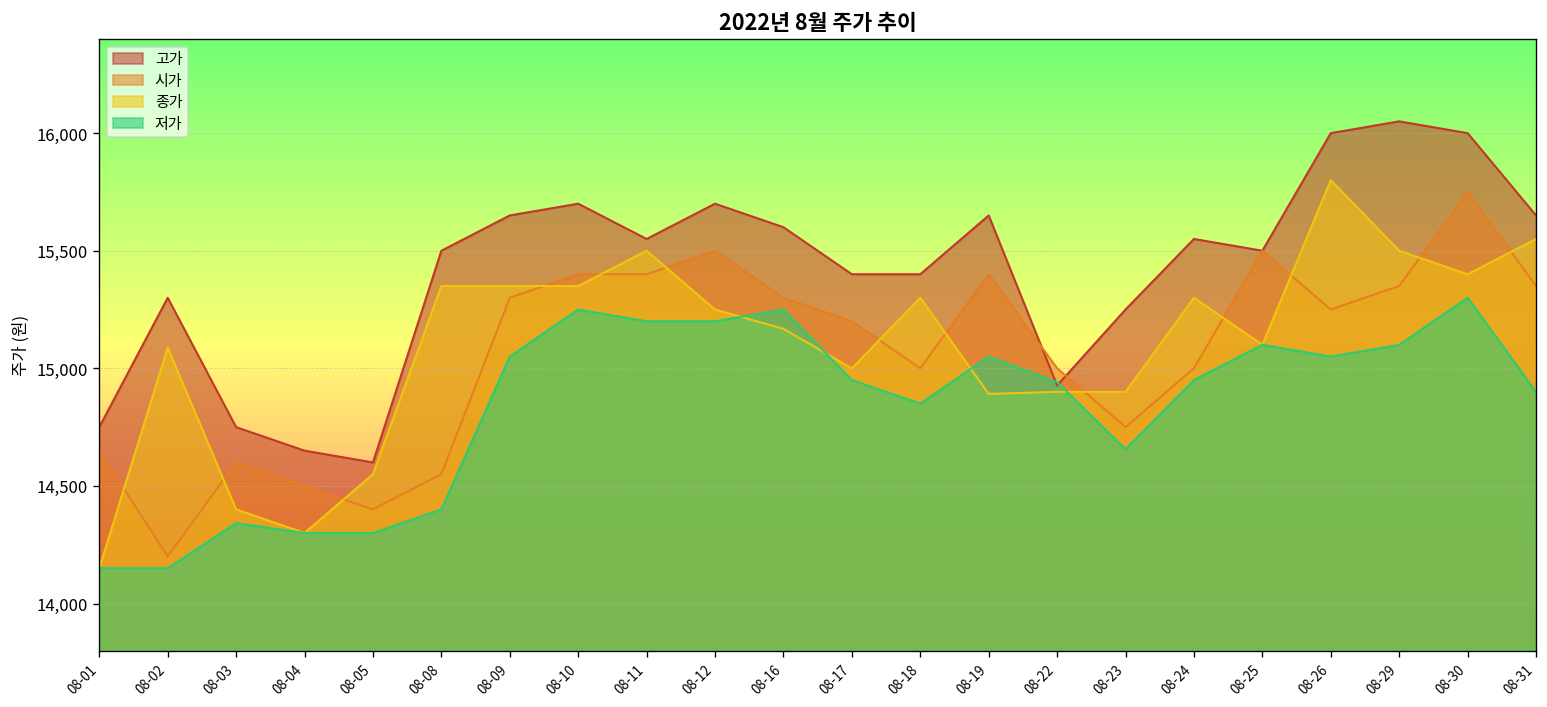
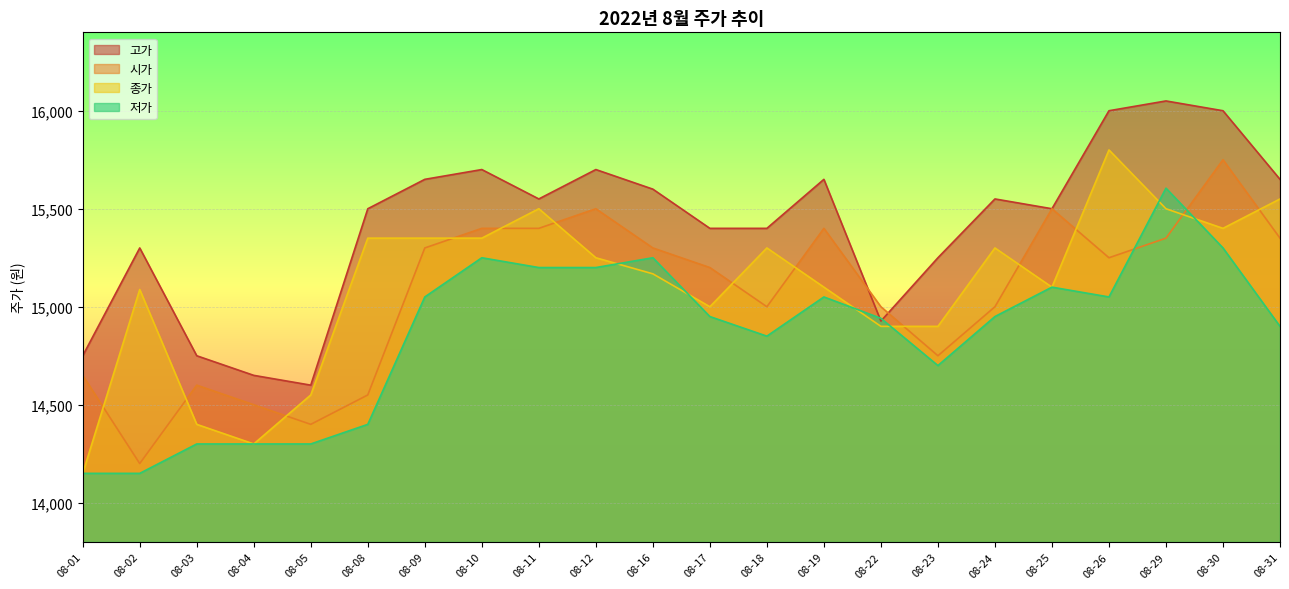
저가, 08-03: 14,340 -> 14,300
종가, 08-19: 14,890 -> 15,100
저가, 08-23: 14,660 -> 14,700
저가, 08-29: 15,100 -> 15,610
